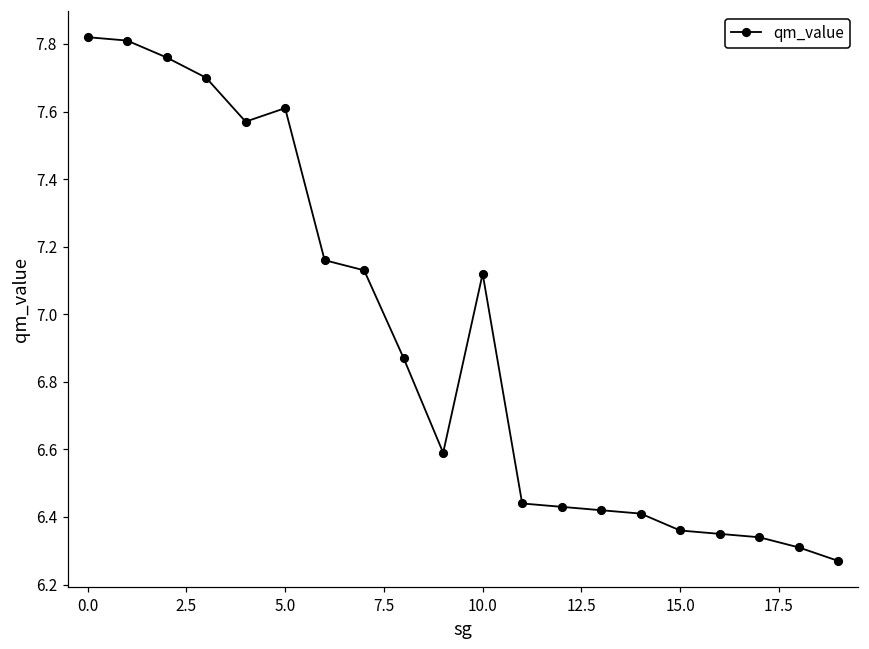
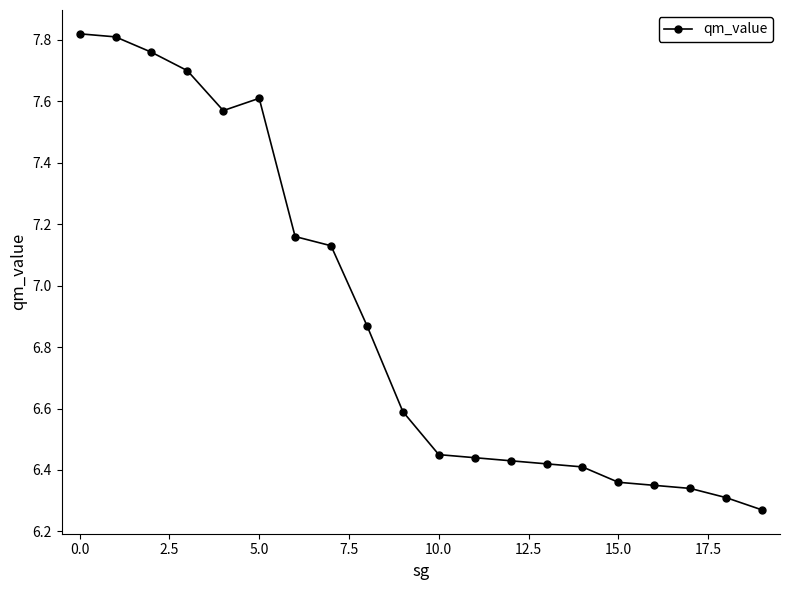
10.0: 7.12 -> 6.45
